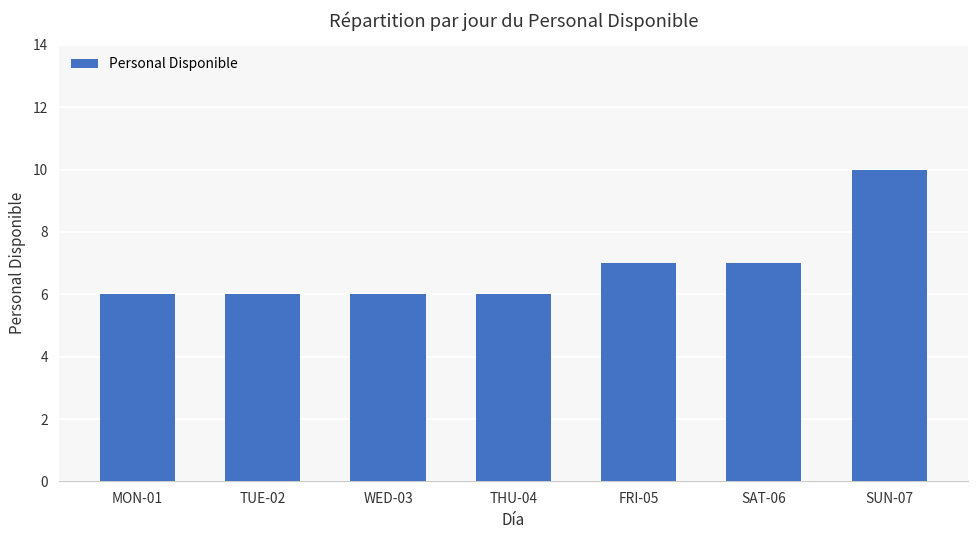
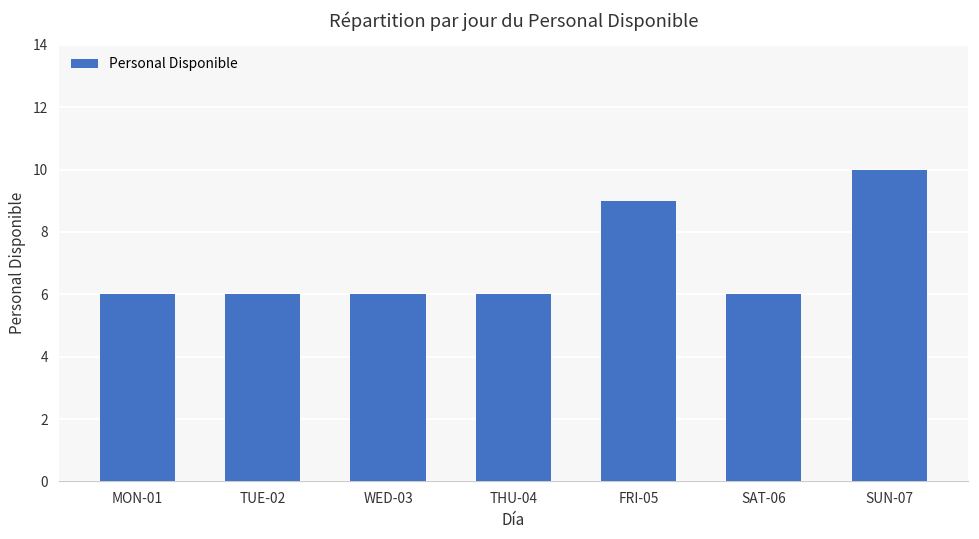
FRI-05: 7 -> 9
SAT-06: 7 -> 6
